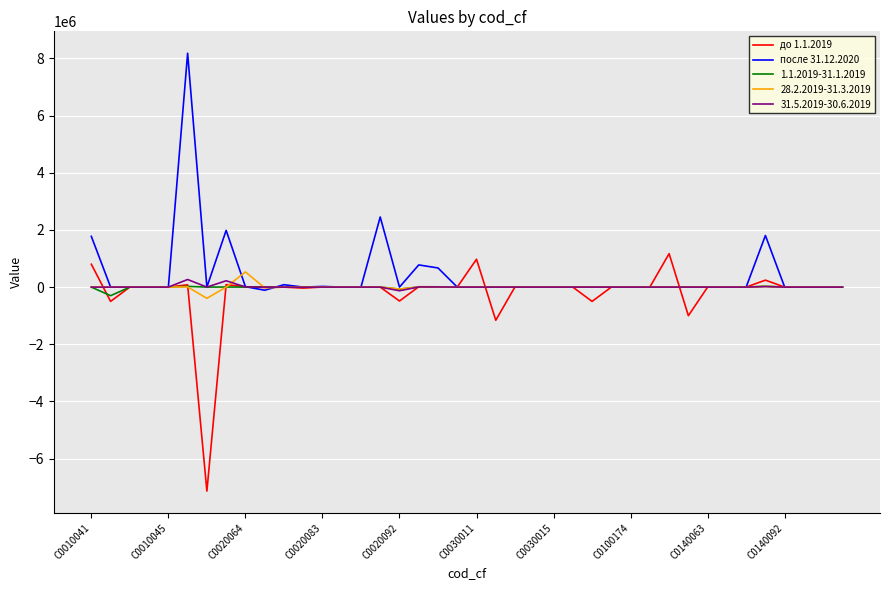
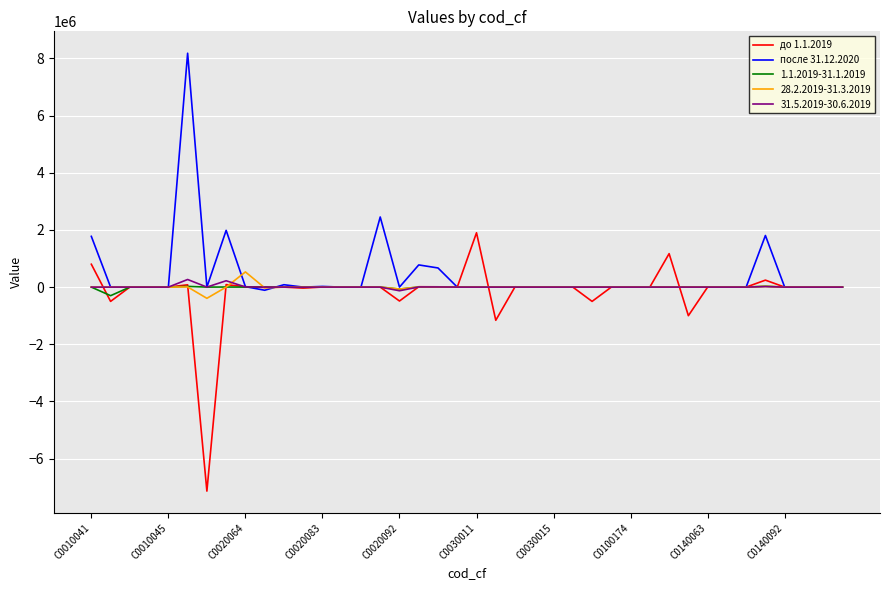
до 1.1.2019, C0030011: 1000000 -> 1900000
